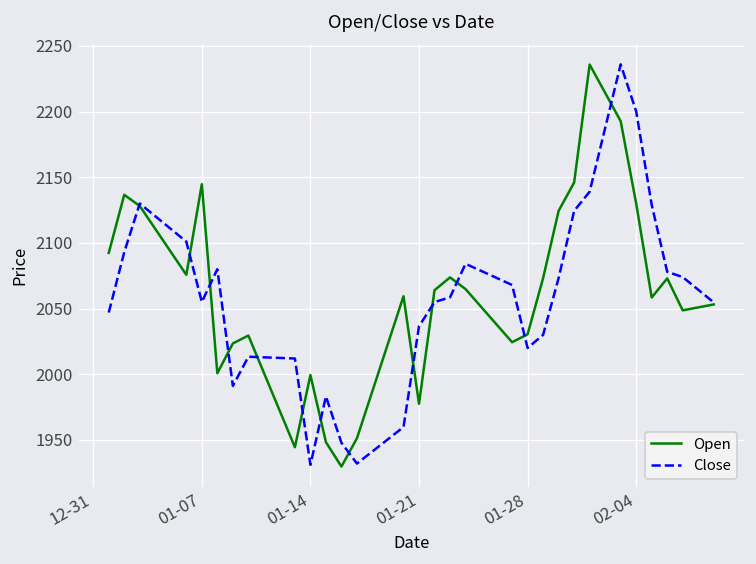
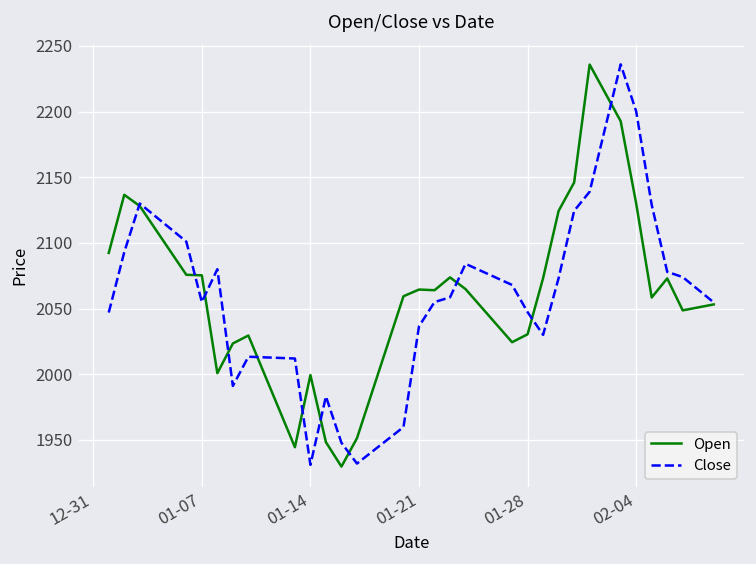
Open, 01-07: 2145 -> 2075
Open, 01-21: 1978 -> 2065
Close, 01-28: 2020 -> 2047
